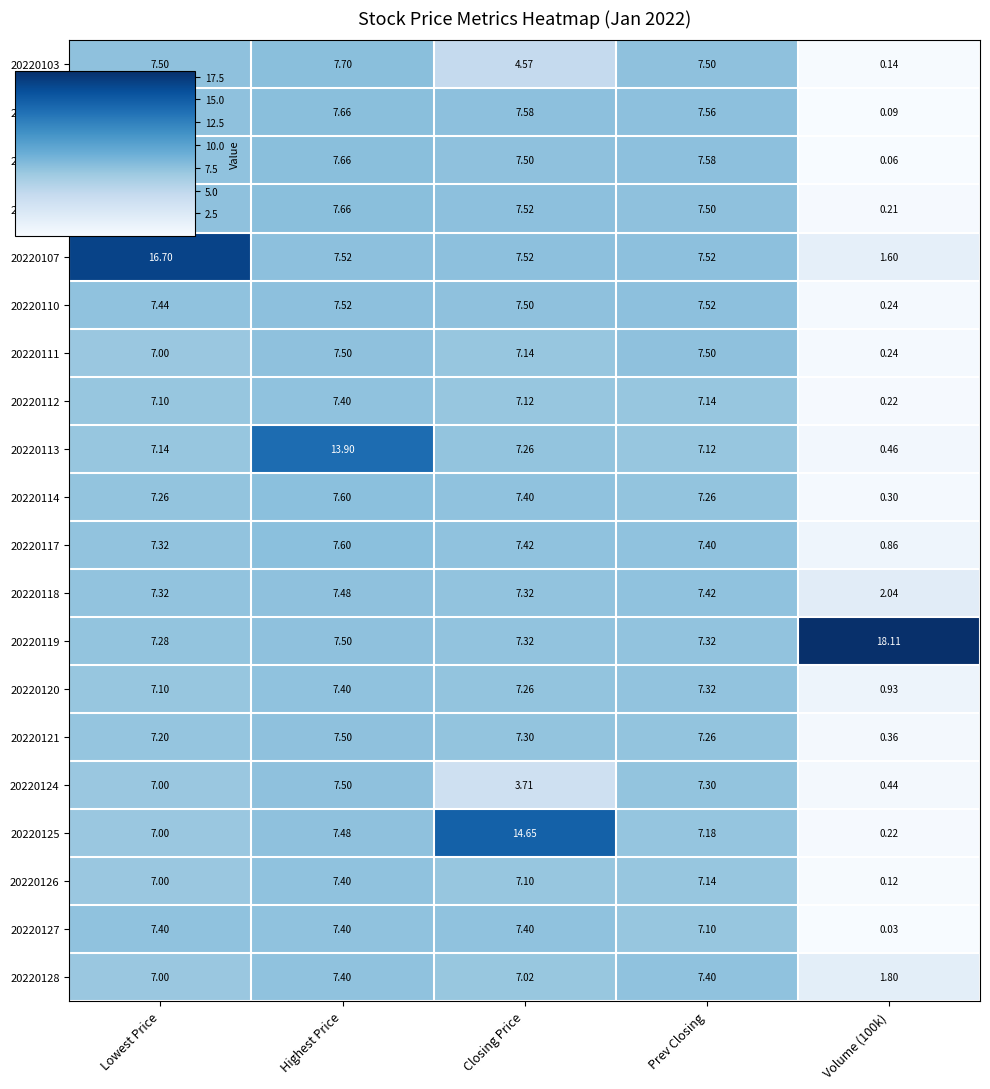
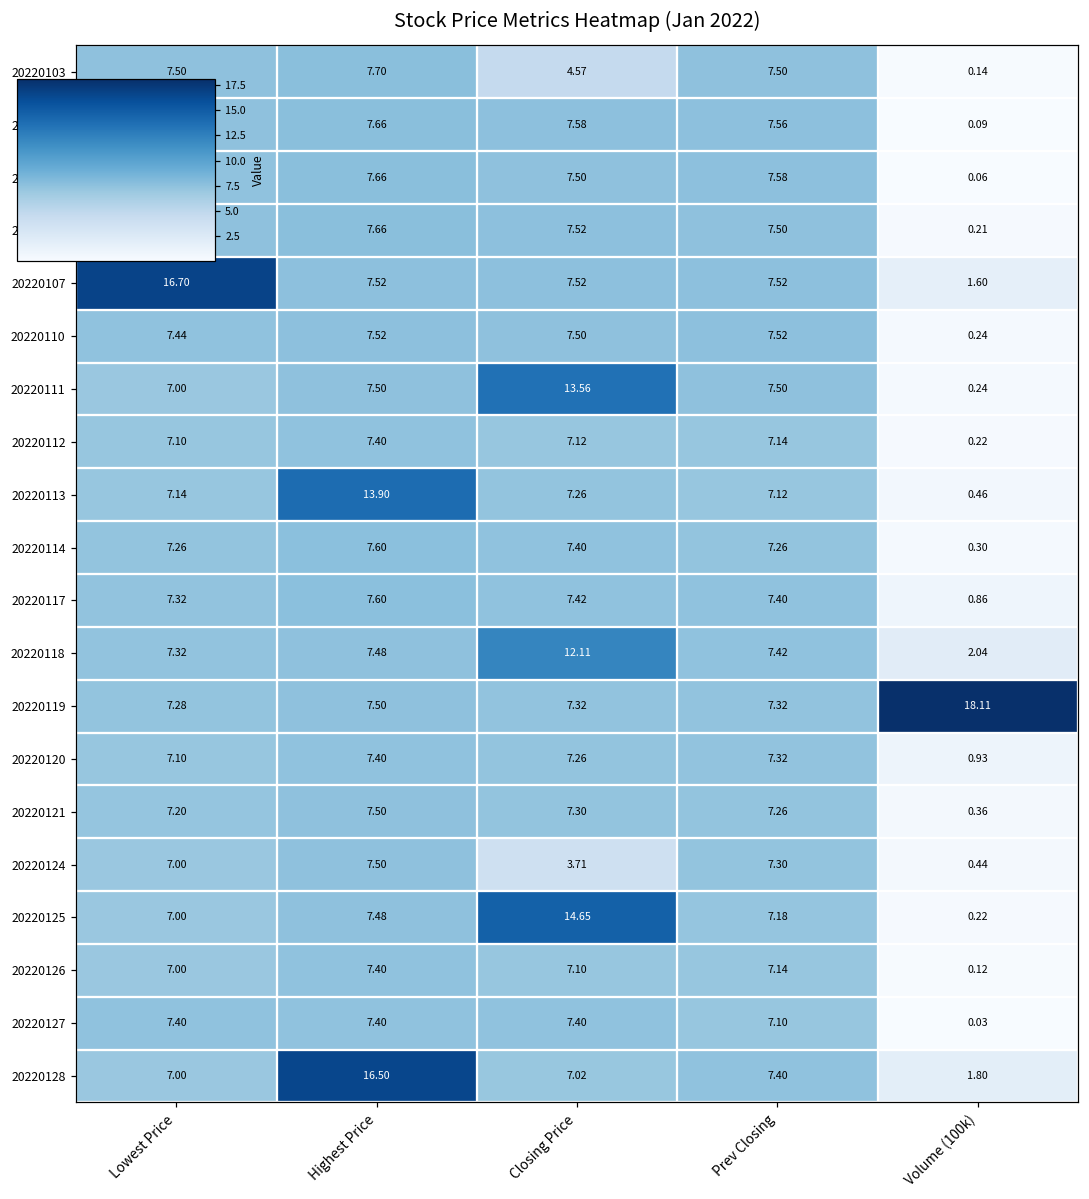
20220111, Closing Price: 7.14 -> 13.56
20220118, Closing Price: 7.32 -> 12.11
20220128, Highest Price: 7.40 -> 16.50
